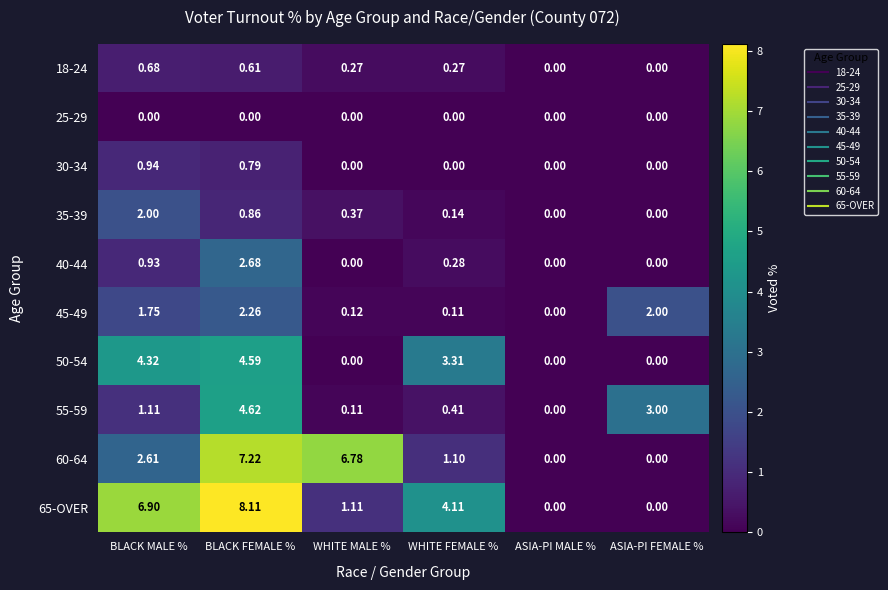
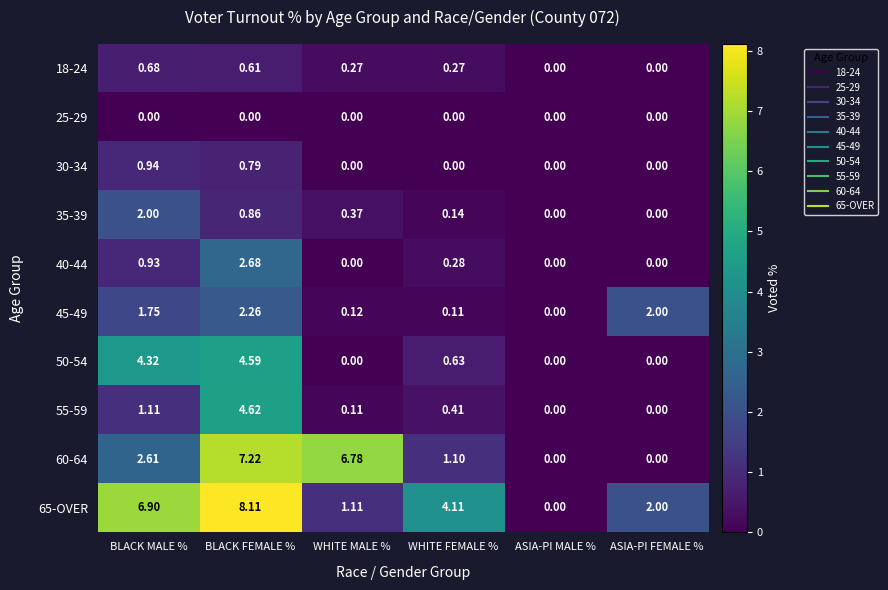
50-54, WHITE FEMALE %: 3.31 -> 0.63
55-59, ASIA-PI FEMALE %: 3.00 -> 0.00
65-OVER, ASIA-PI FEMALE %: 0.00 -> 2.00
